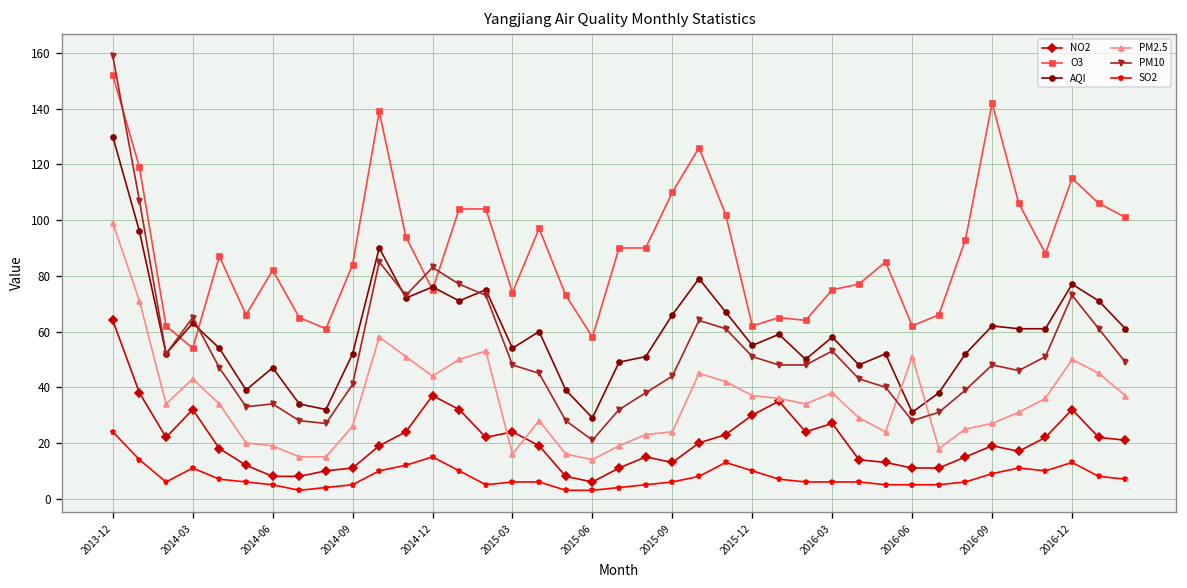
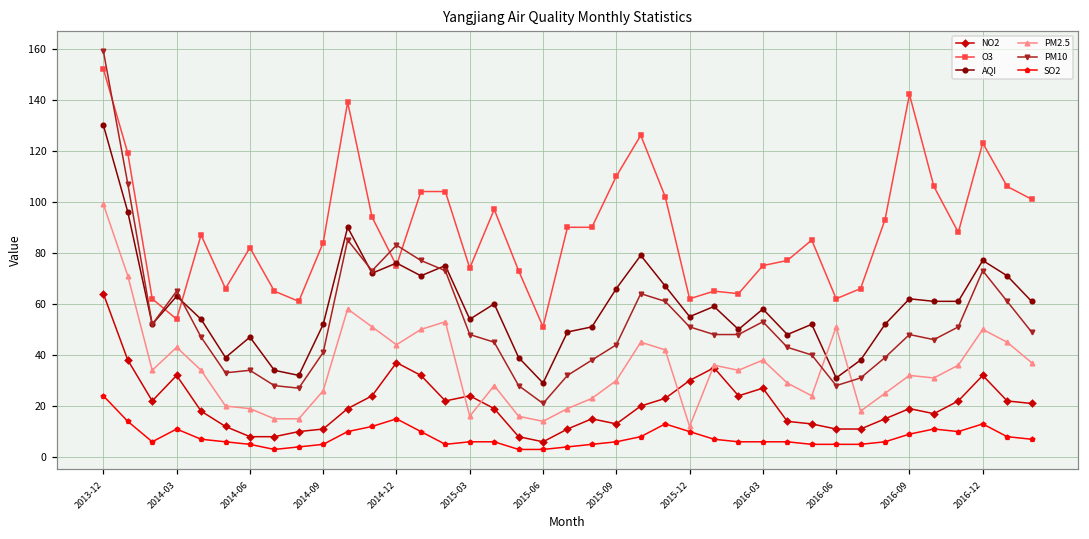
O3, 2015-06: 58 -> 51
PM2.5, 2015-09: 24 -> 30
PM2.5, 2015-12: 37 -> 12
PM2.5, 2016-09: 27 -> 32
O3, 2016-12: 115 -> 123
